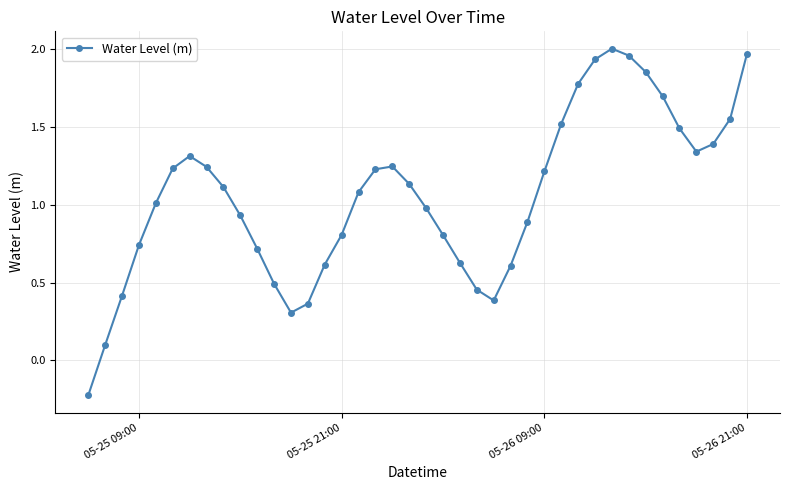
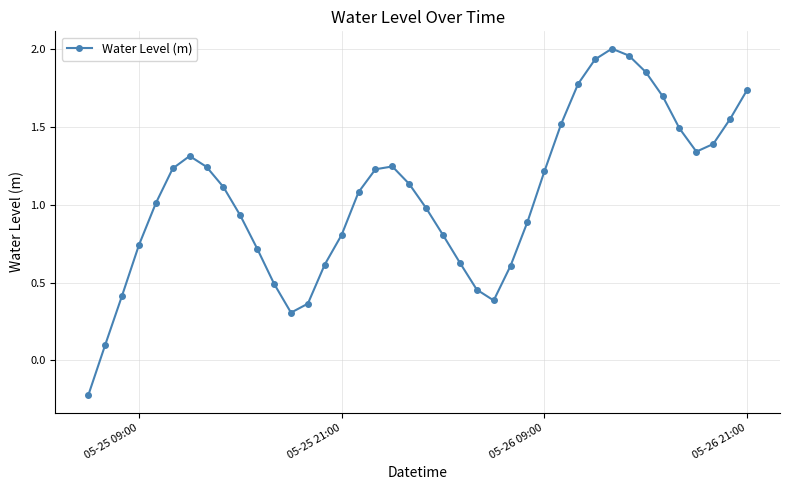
05-26 21:00: 1.97 -> 1.74
